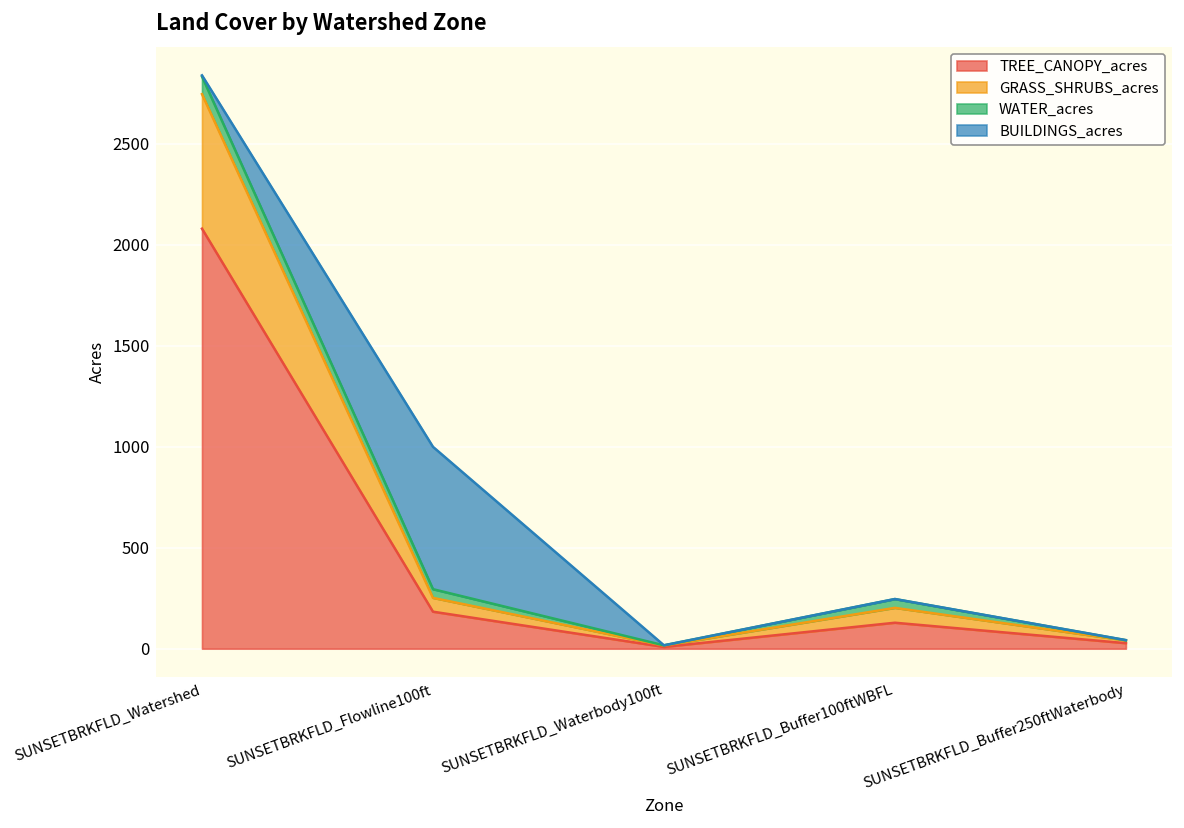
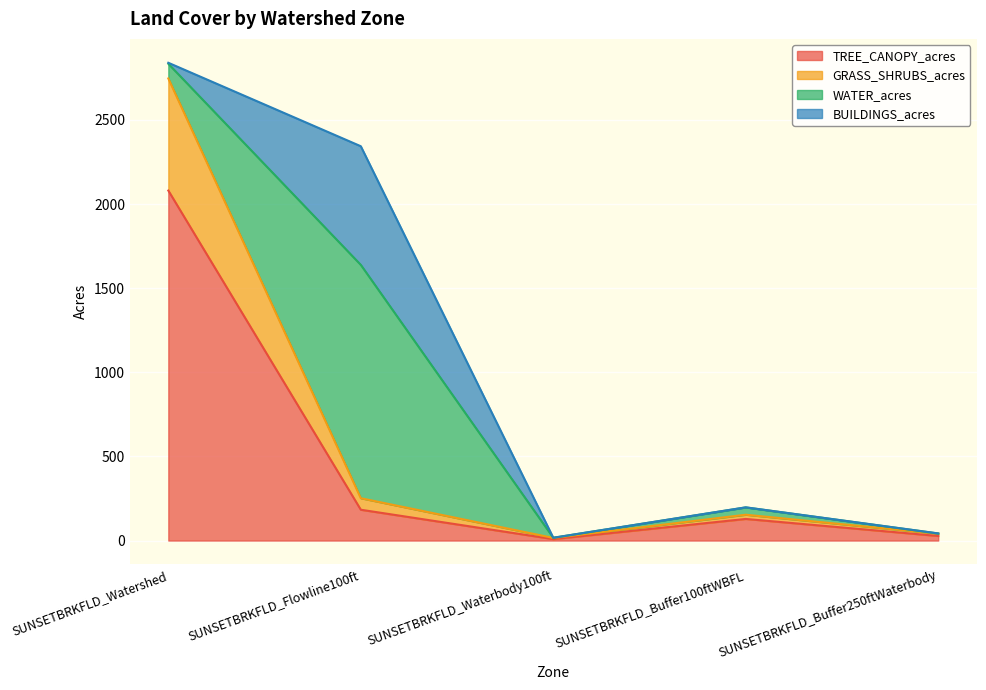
WATER_acres, SUNSETBRKFLD_Flowline100ft: 40 -> 1390
GRASS_SHRUBS_acres, SUNSETBRKFLD_Buffer100ftWBFL: 70 -> 30
